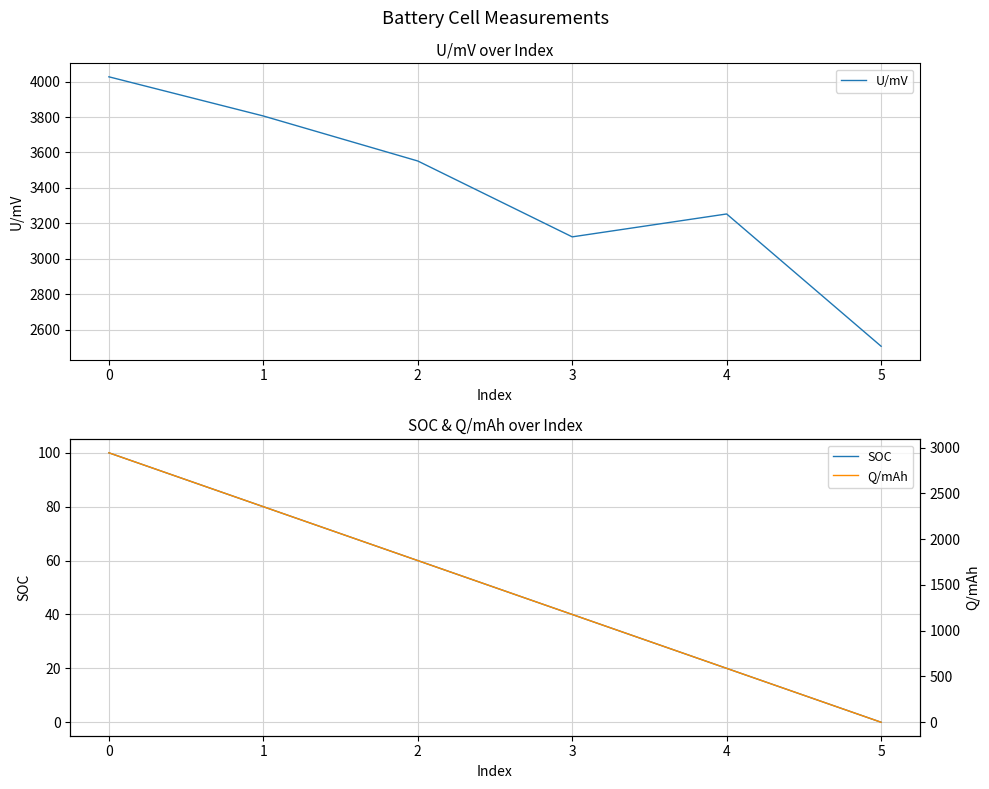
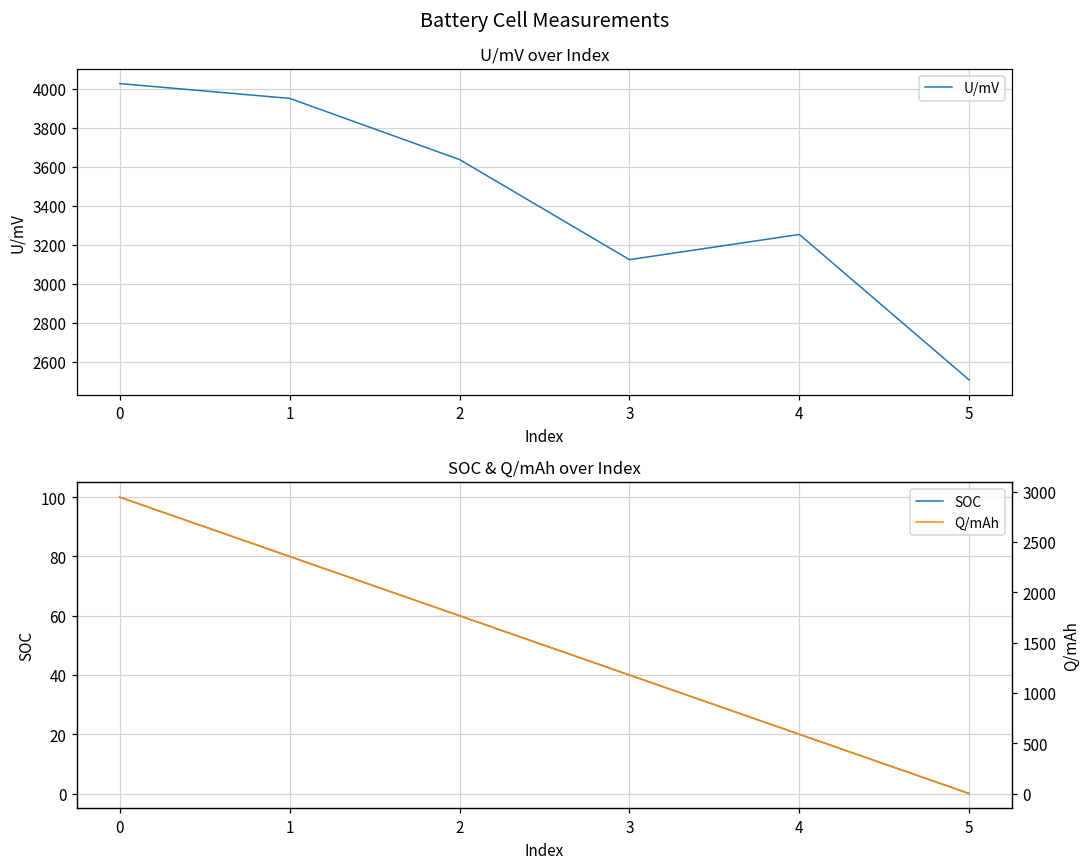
U/mV over Index, 1: 3810 -> 3950
U/mV over Index, 2: 3550 -> 3640
